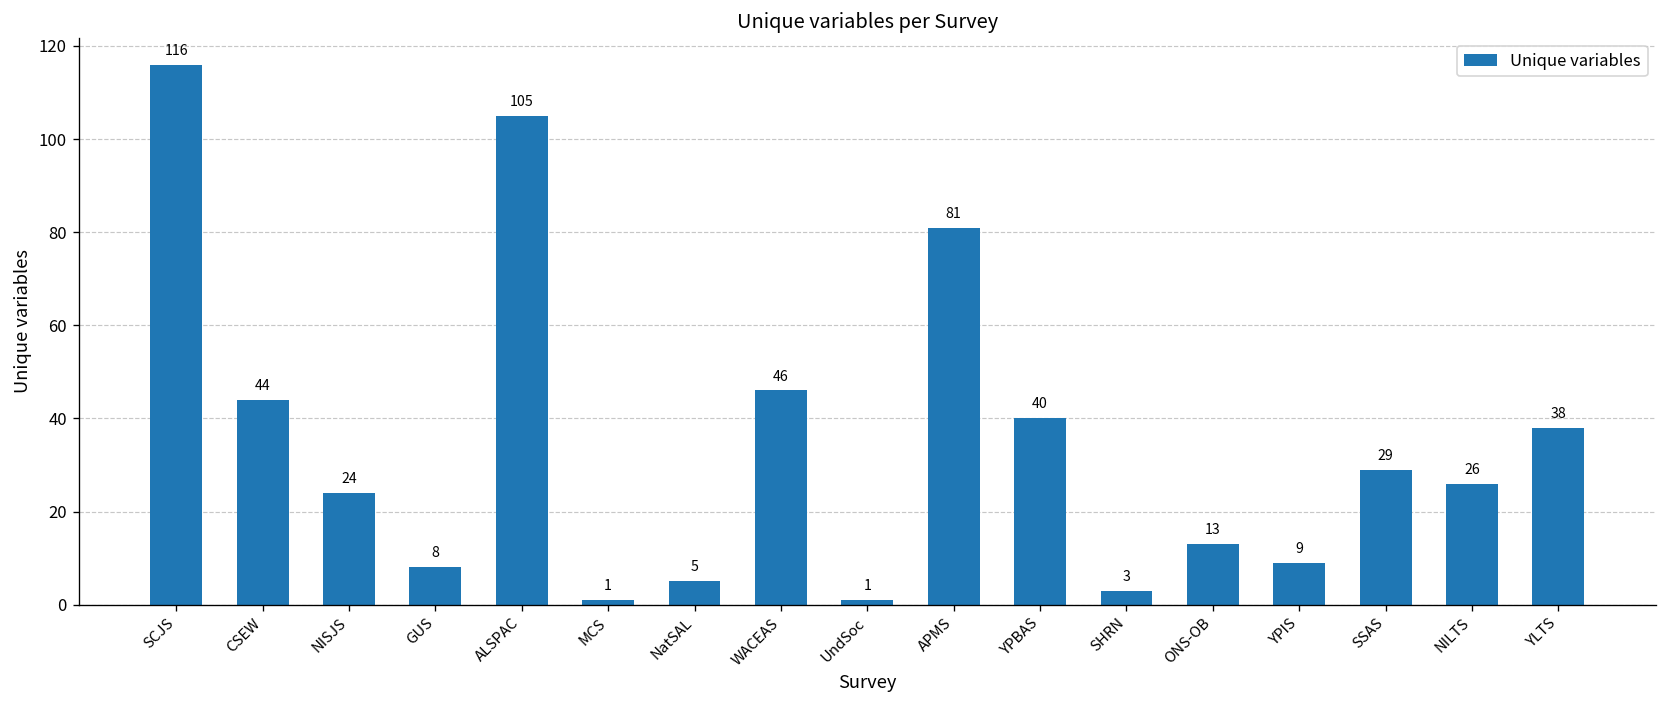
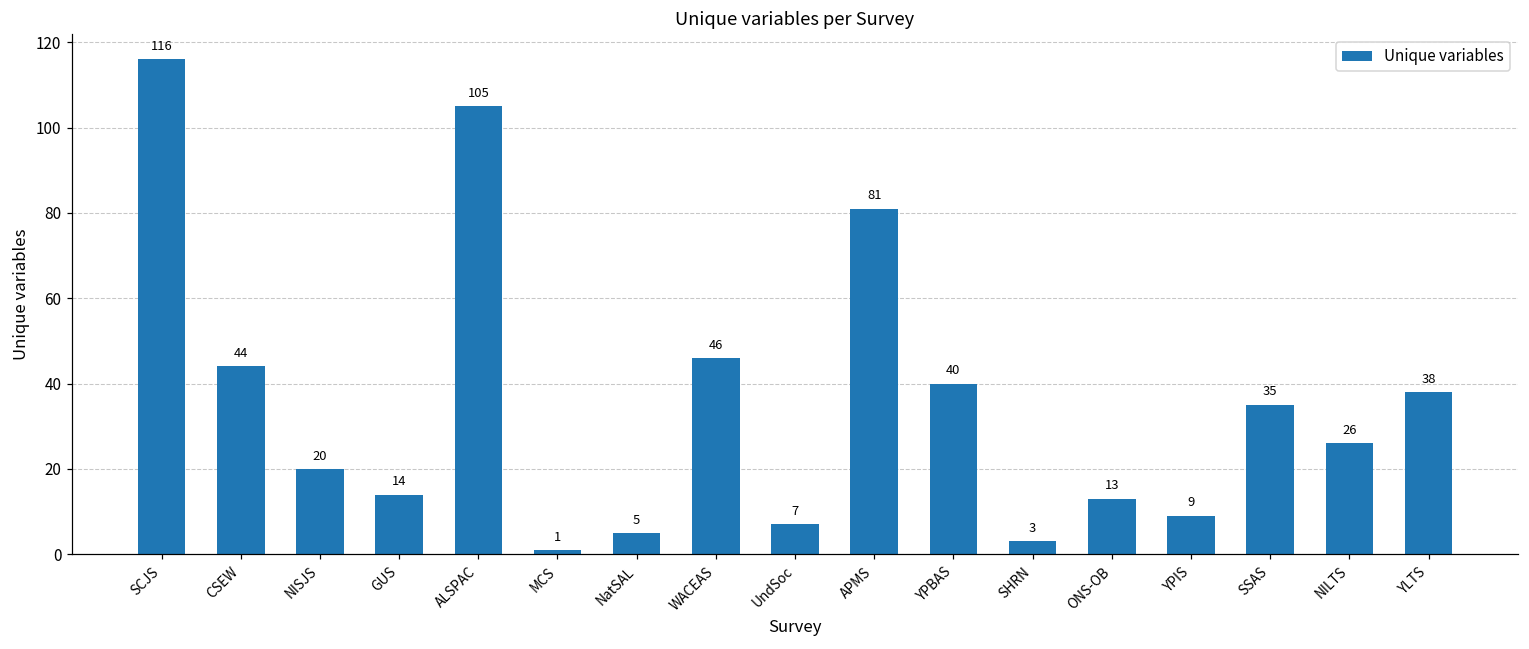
NISJS: 24 -> 20
GUS: 8 -> 14
UndSoc: 1 -> 7
SSAS: 29 -> 35
